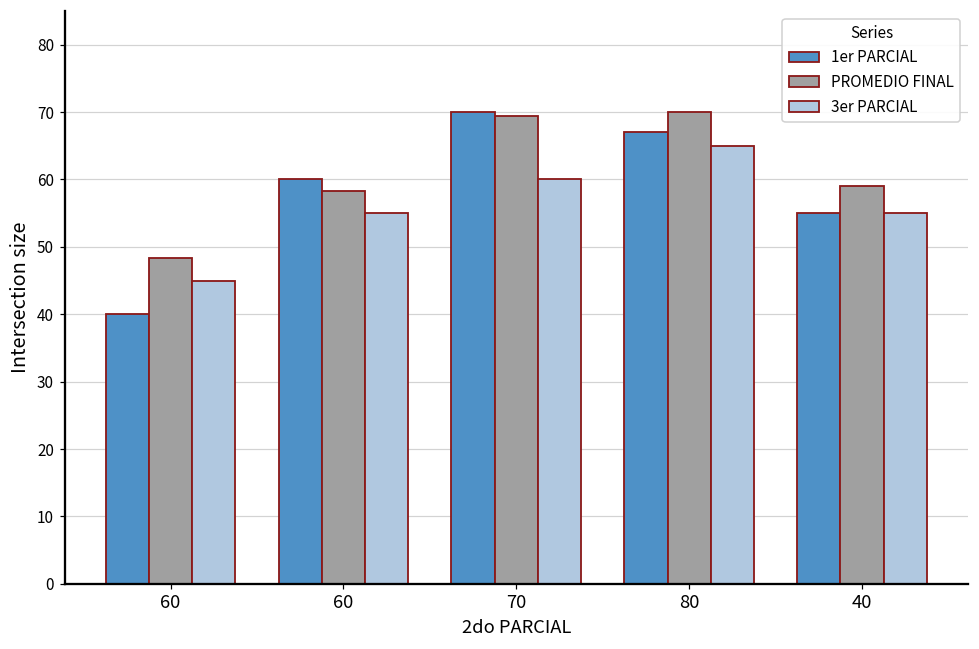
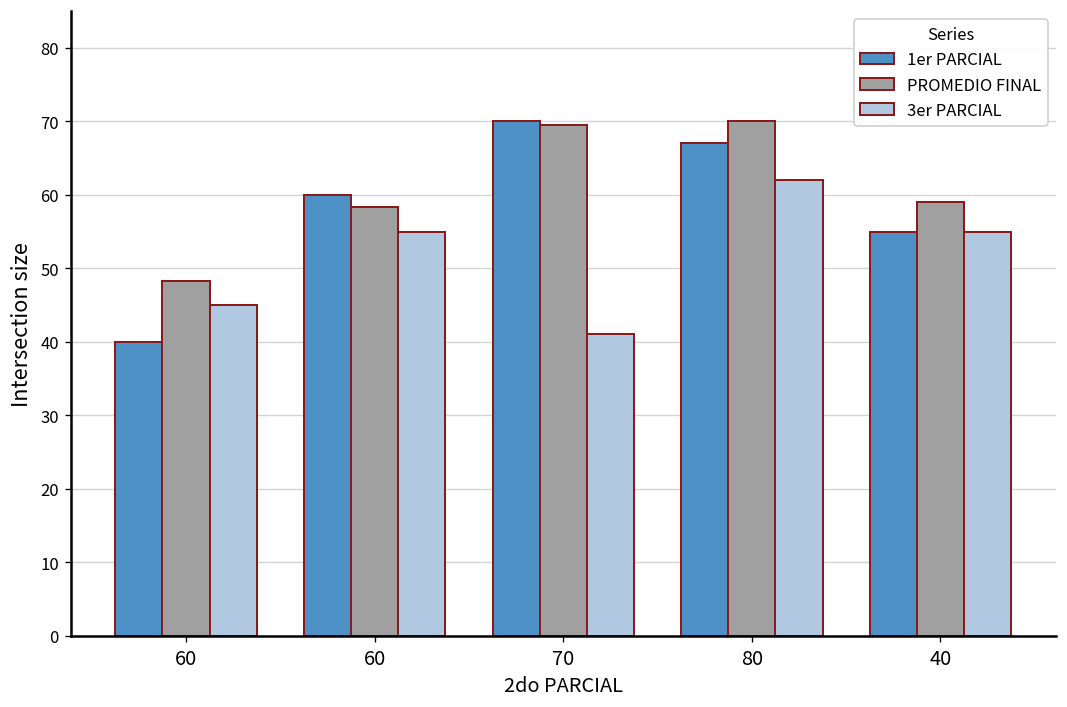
3er PARCIAL, 70: 60 -> 41
3er PARCIAL, 80: 65 -> 62
